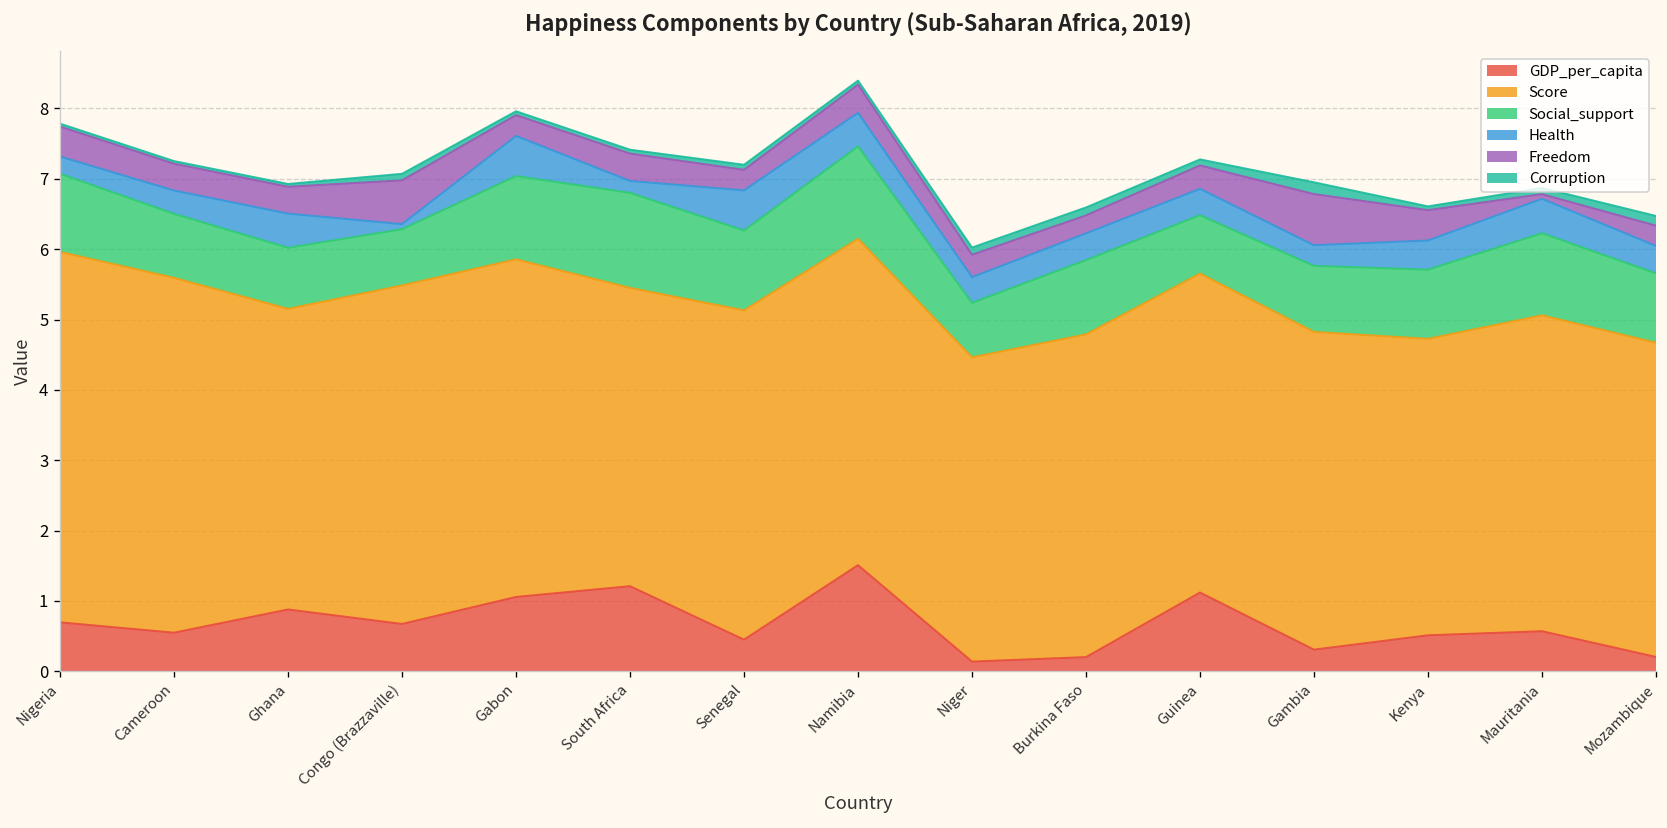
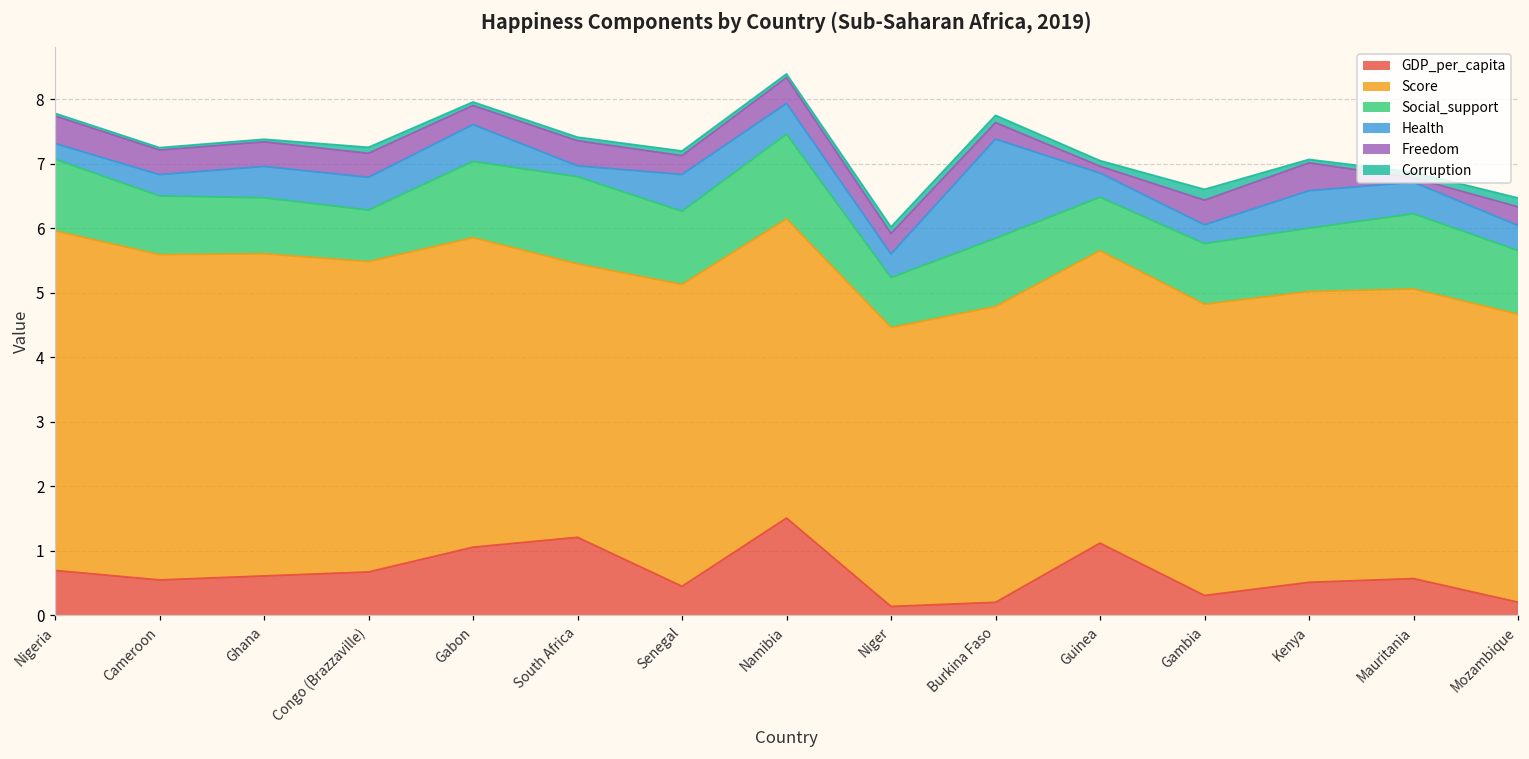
GDP_per_capita, Ghana: 0.9 -> 0.6
Score, Ghana: 4.3 -> 5.0
Health, Congo (Brazzaville): 0.1 -> 0.5
Freedom, Congo (Brazzaville): 0.6 -> 0.4
Health, Burkina Faso: 0.4 -> 1.5
Freedom, Guinea: 0.3 -> 0.1
Freedom, Gambia: 0.7 -> 0.4
Score, Kenya: 4.2 -> 4.5
Health, Kenya: 0.4 -> 0.6
